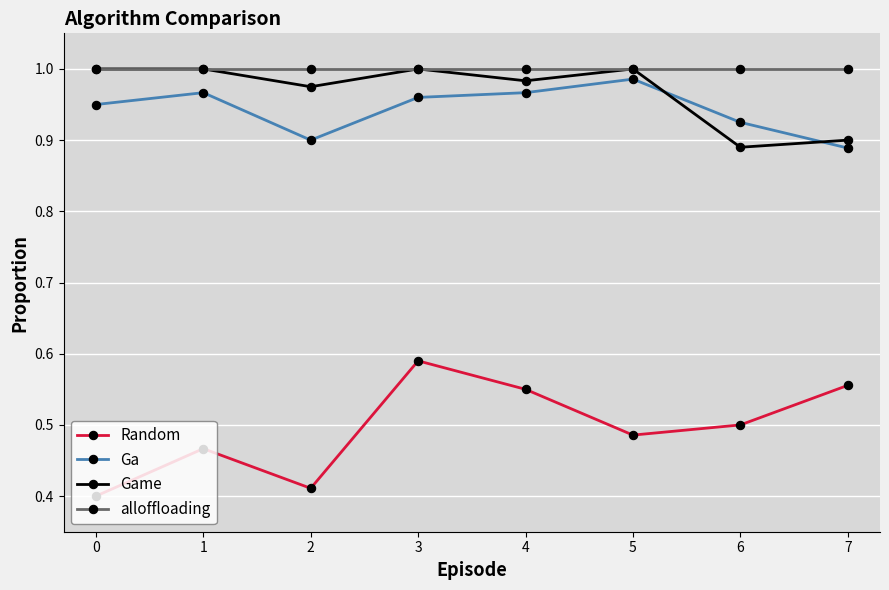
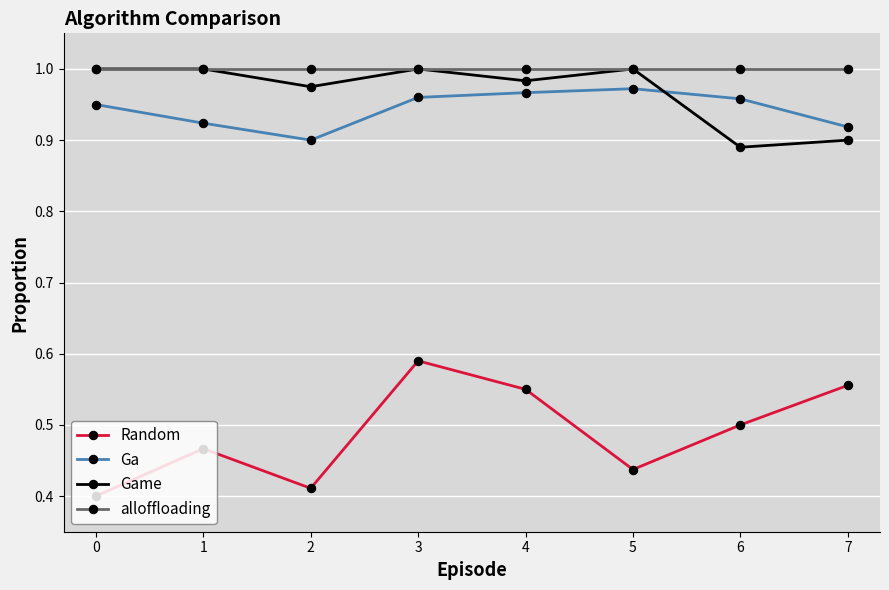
Ga, 1: 0.97 -> 0.92
Random, 5: 0.49 -> 0.44
Ga, 5: 0.99 -> 0.97
Ga, 6: 0.93 -> 0.96
Ga, 7: 0.89 -> 0.92
